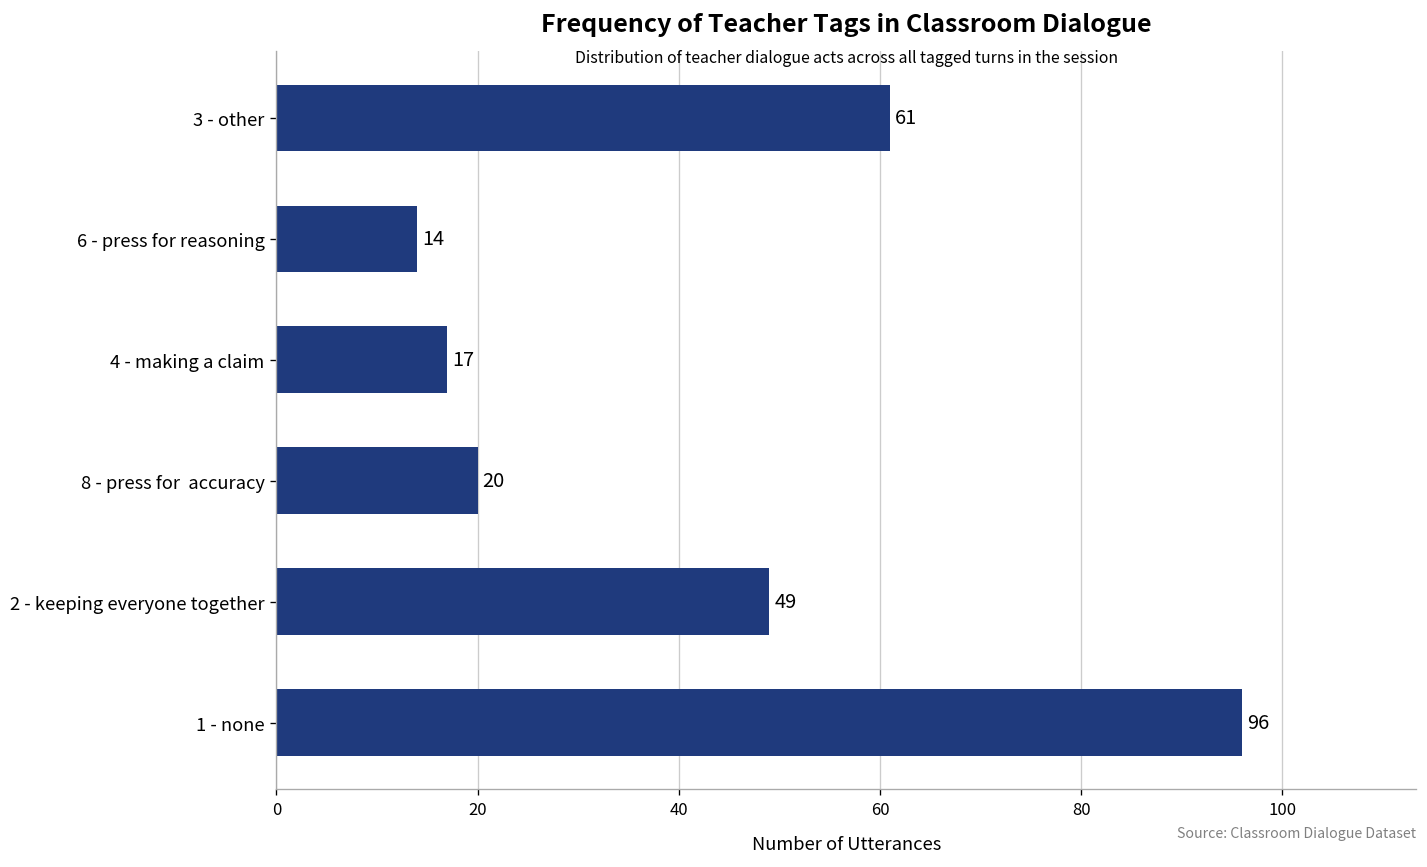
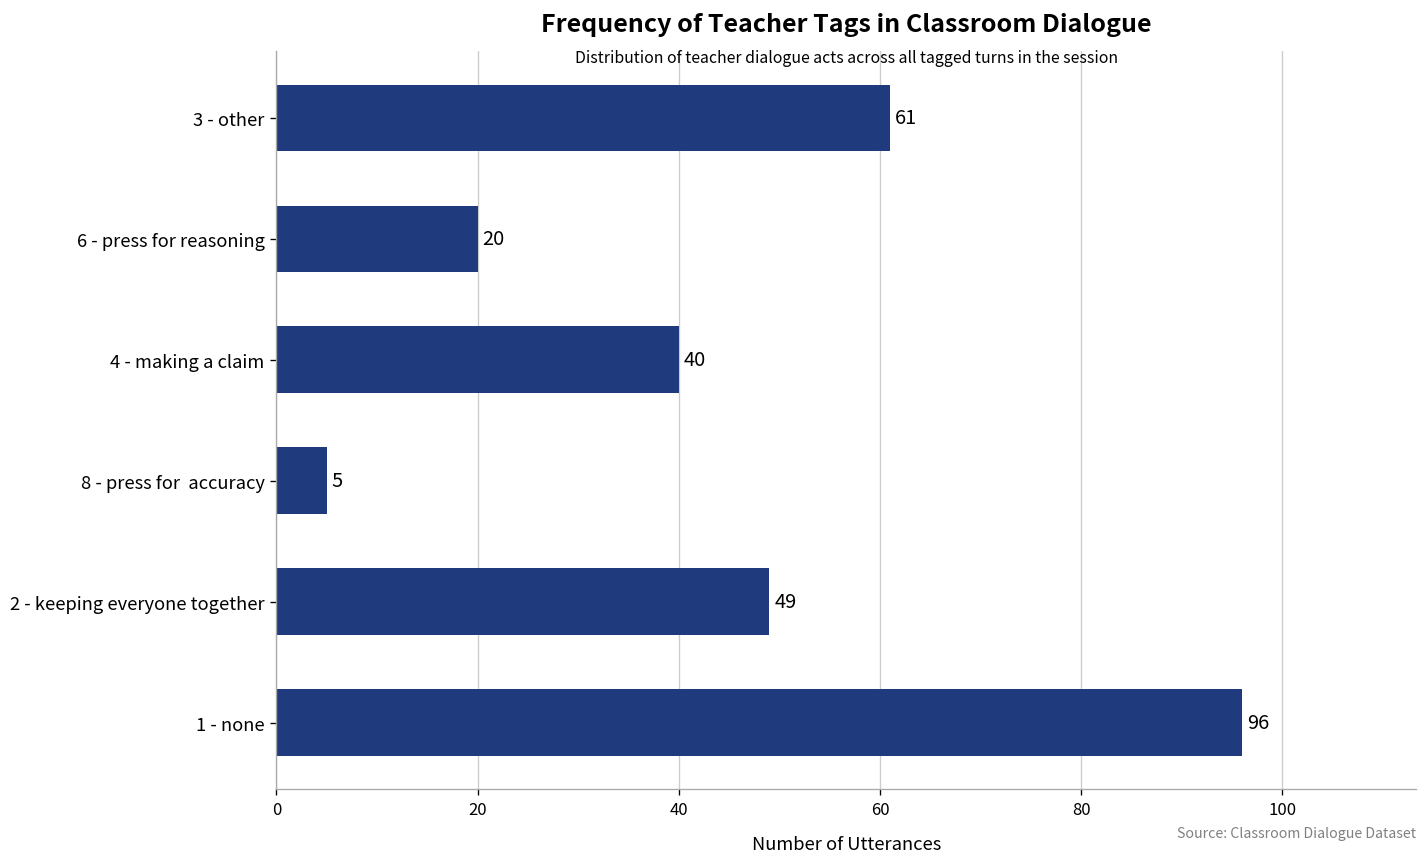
6 - press for reasoning: 14 -> 20
4 - making a claim: 17 -> 40
8 - press for accuracy: 20 -> 5
